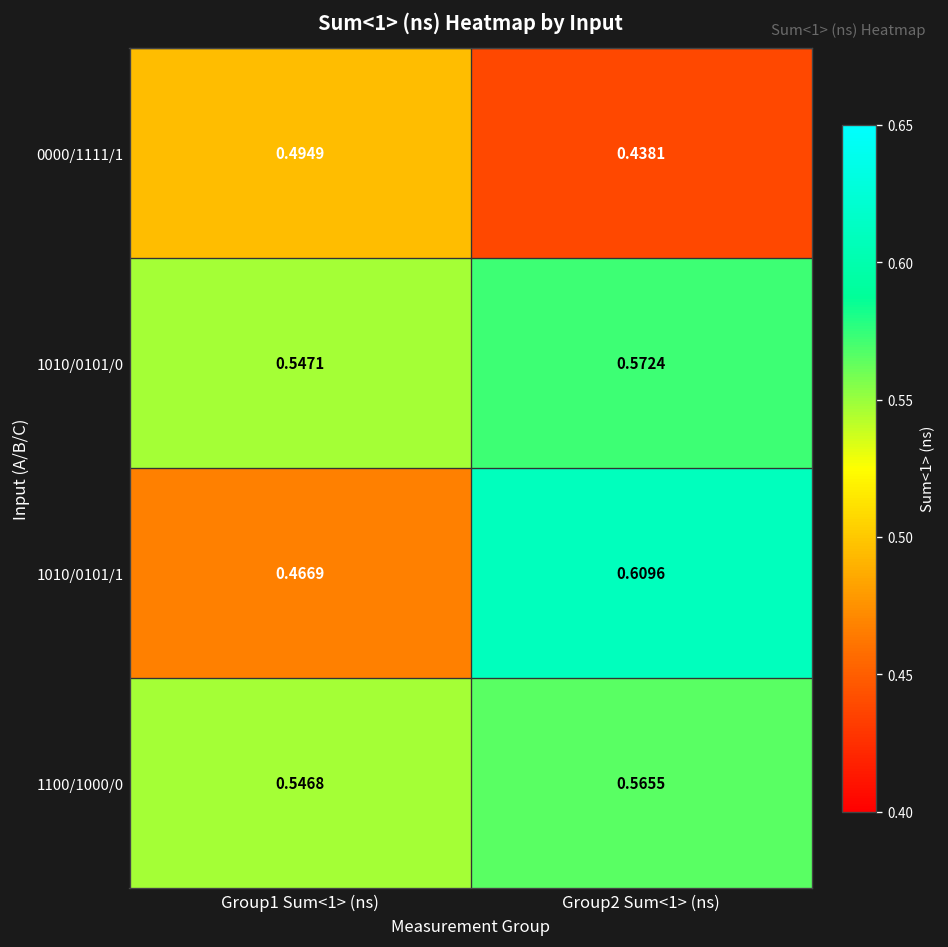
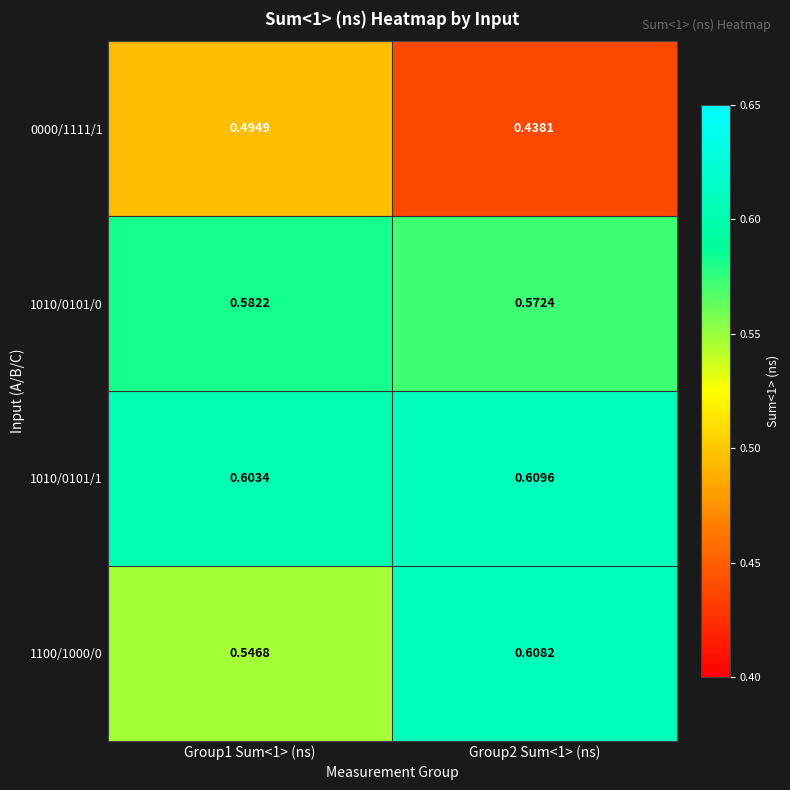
1010/0101/0, Group1 Sum<1> (ns): 0.5471 -> 0.5822
1010/0101/1, Group1 Sum<1> (ns): 0.4669 -> 0.6034
1100/1000/0, Group2 Sum<1> (ns): 0.5655 -> 0.6082
